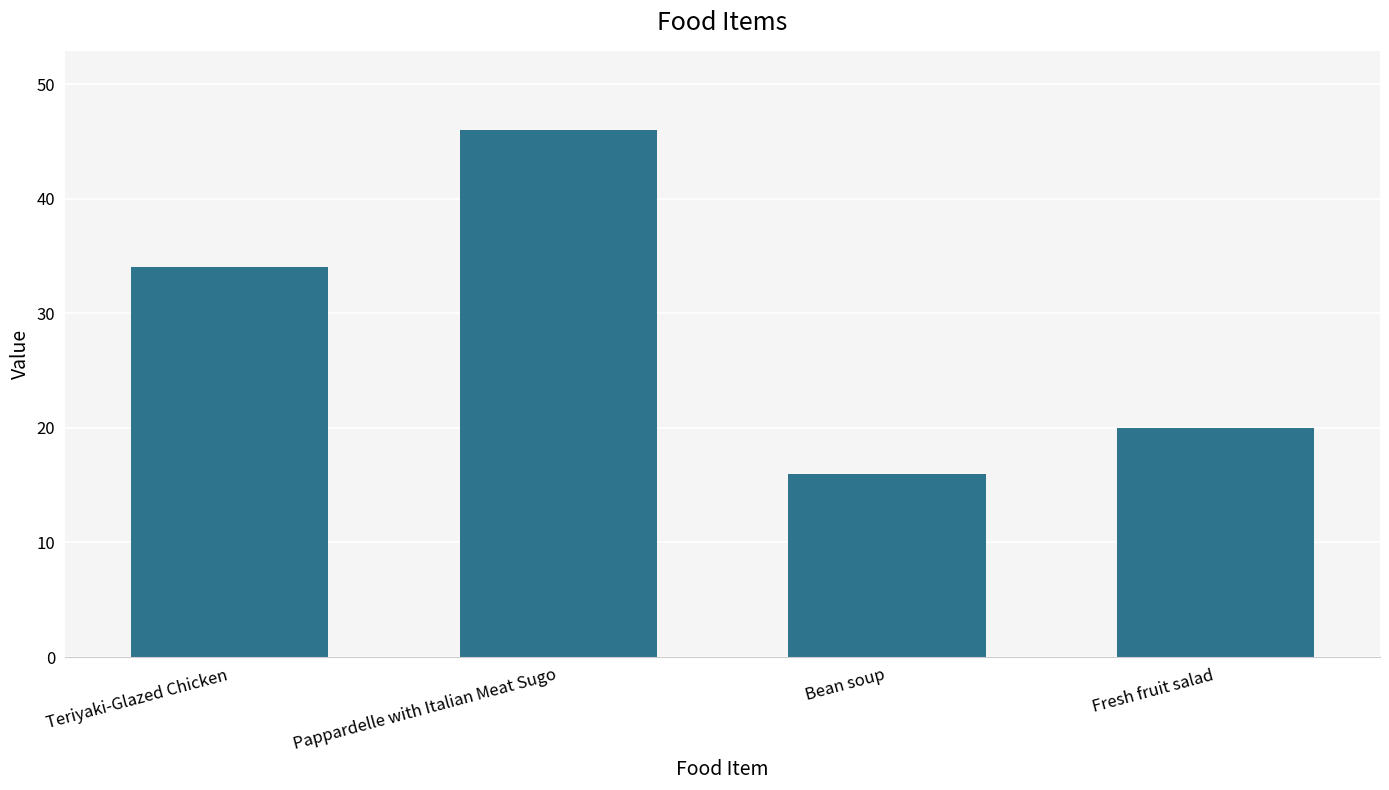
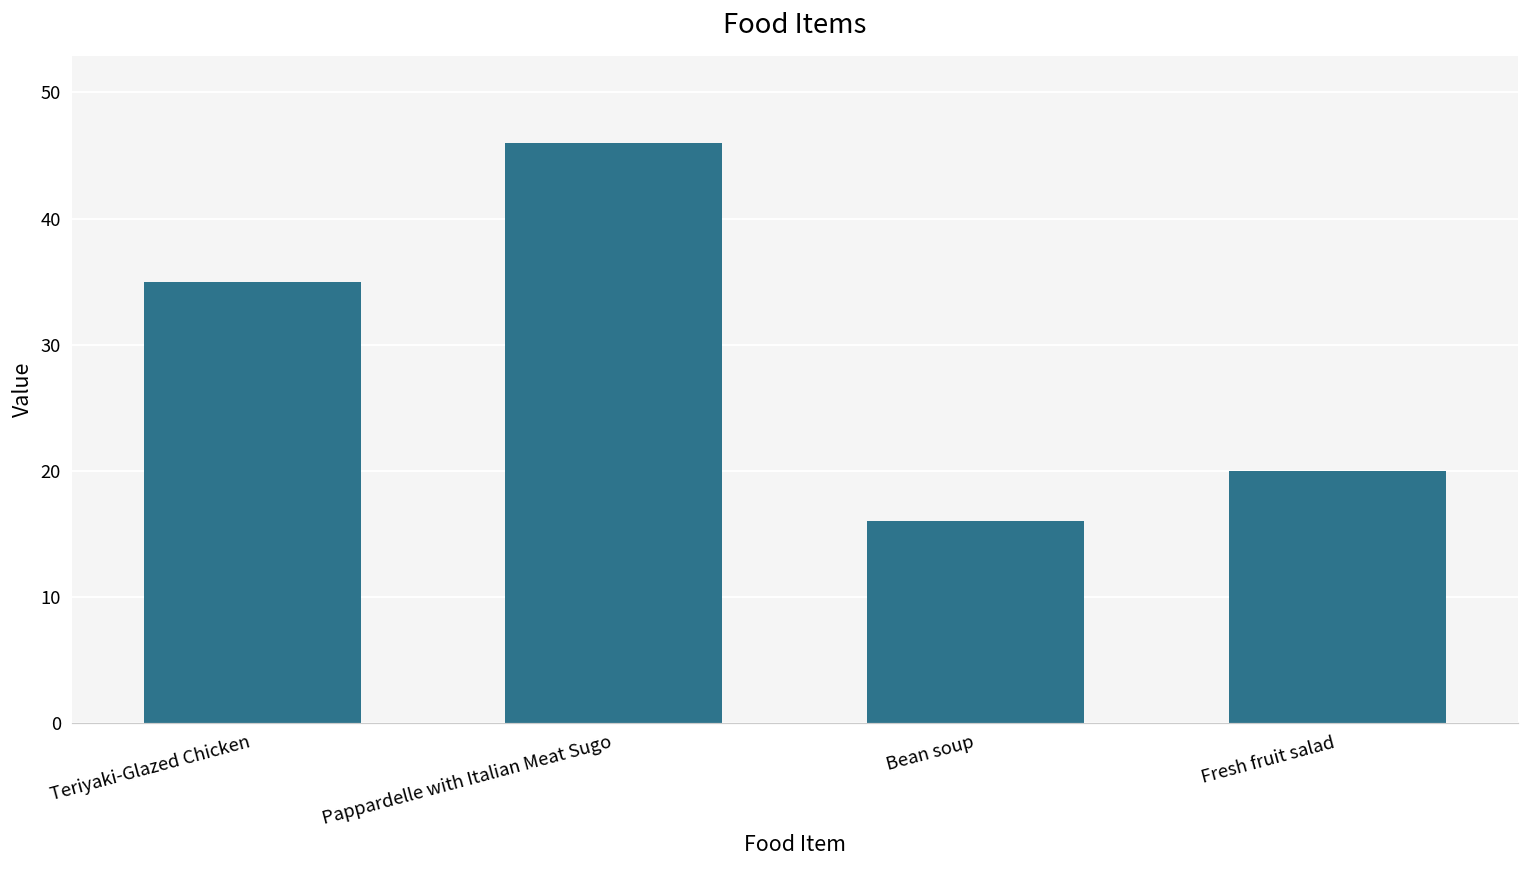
Teriyaki-Glazed Chicken: 34 -> 35
